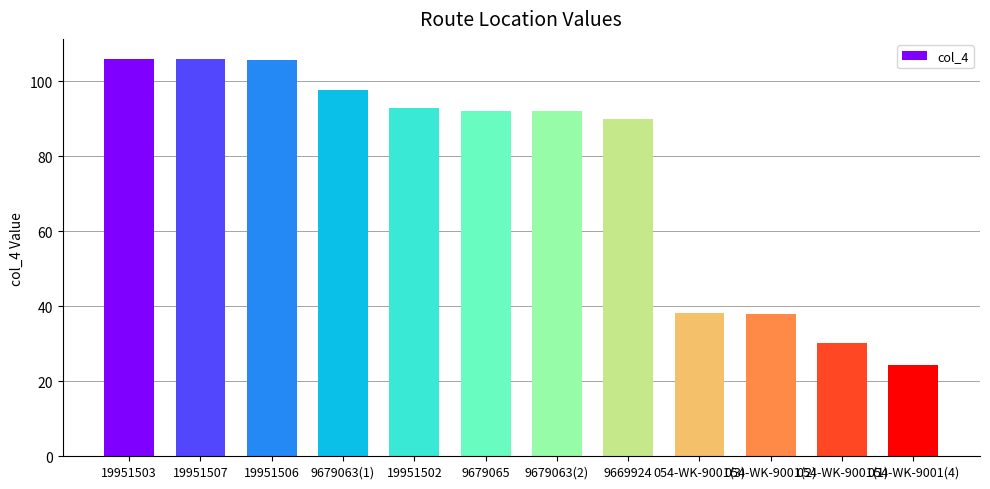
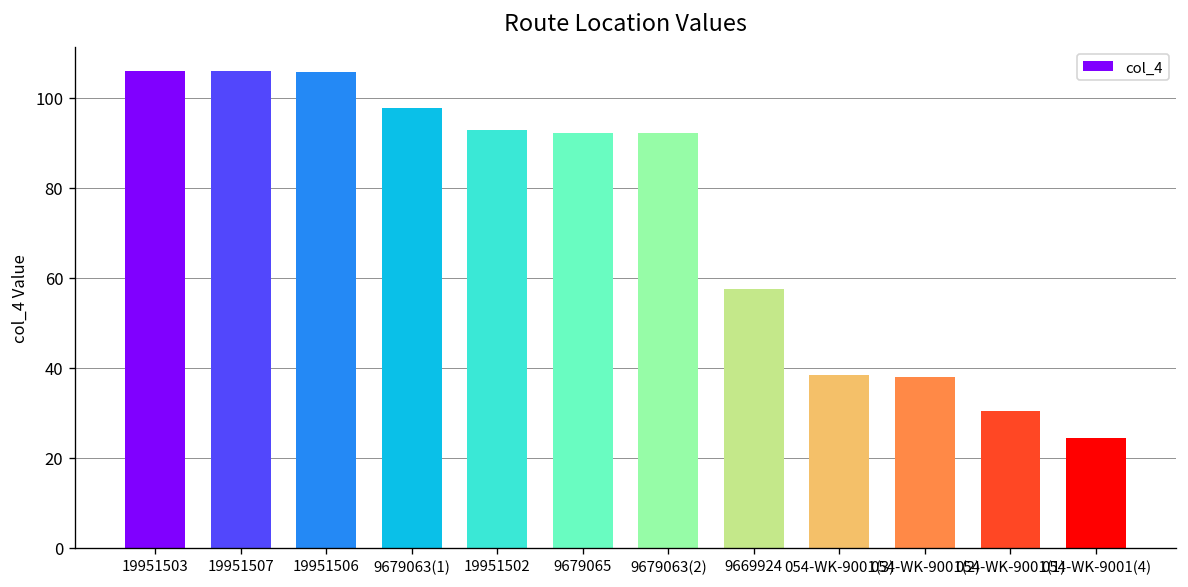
9669924: 90 -> 58
